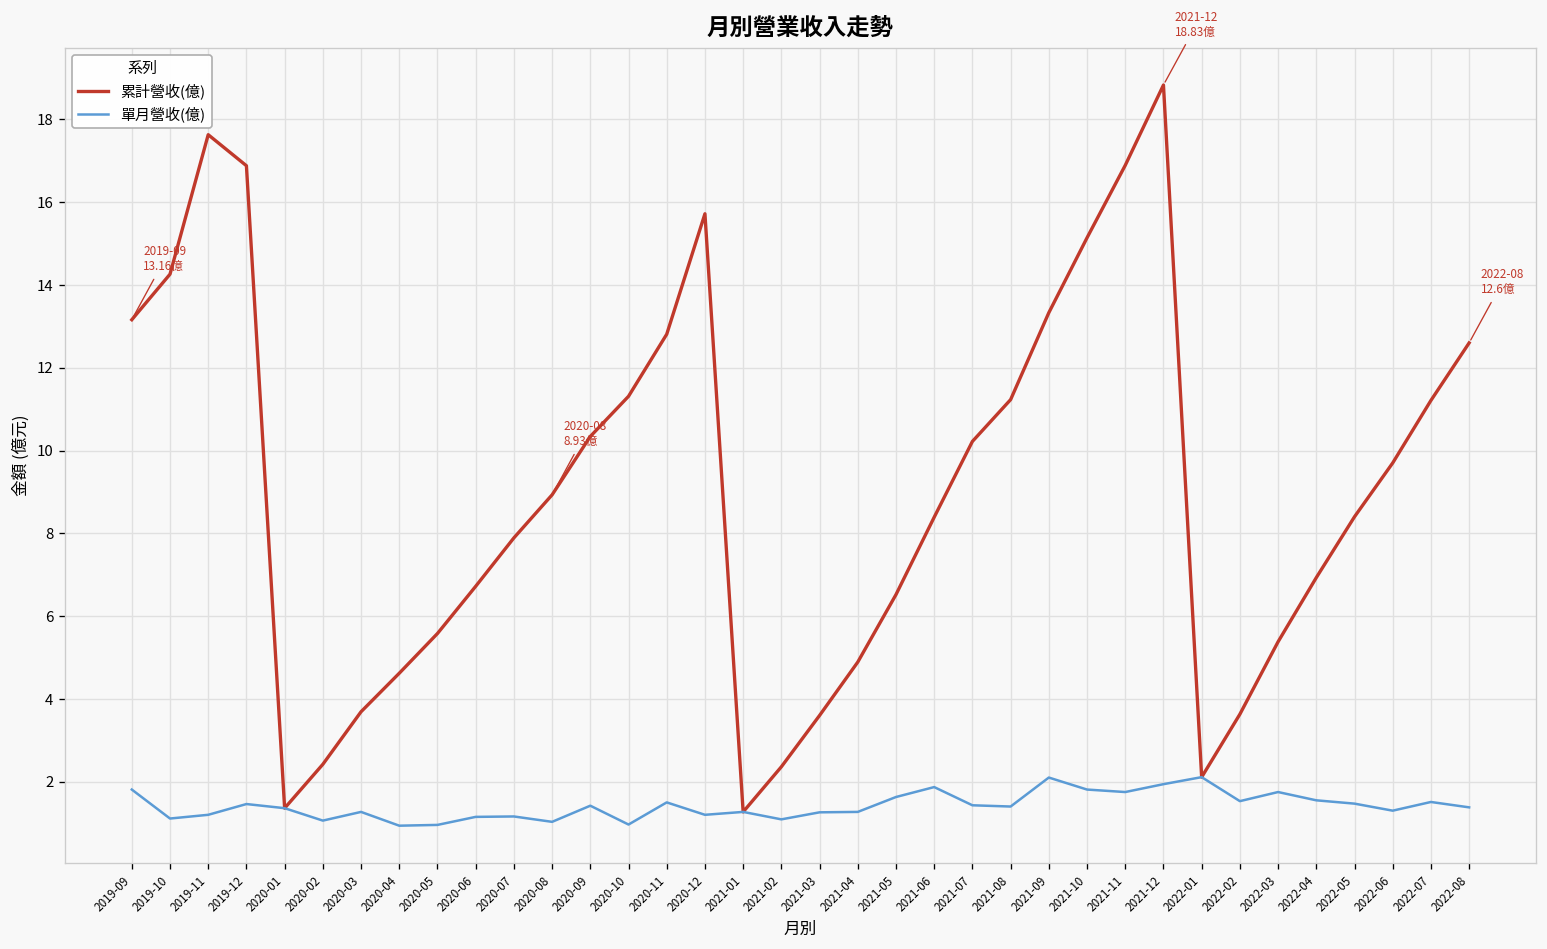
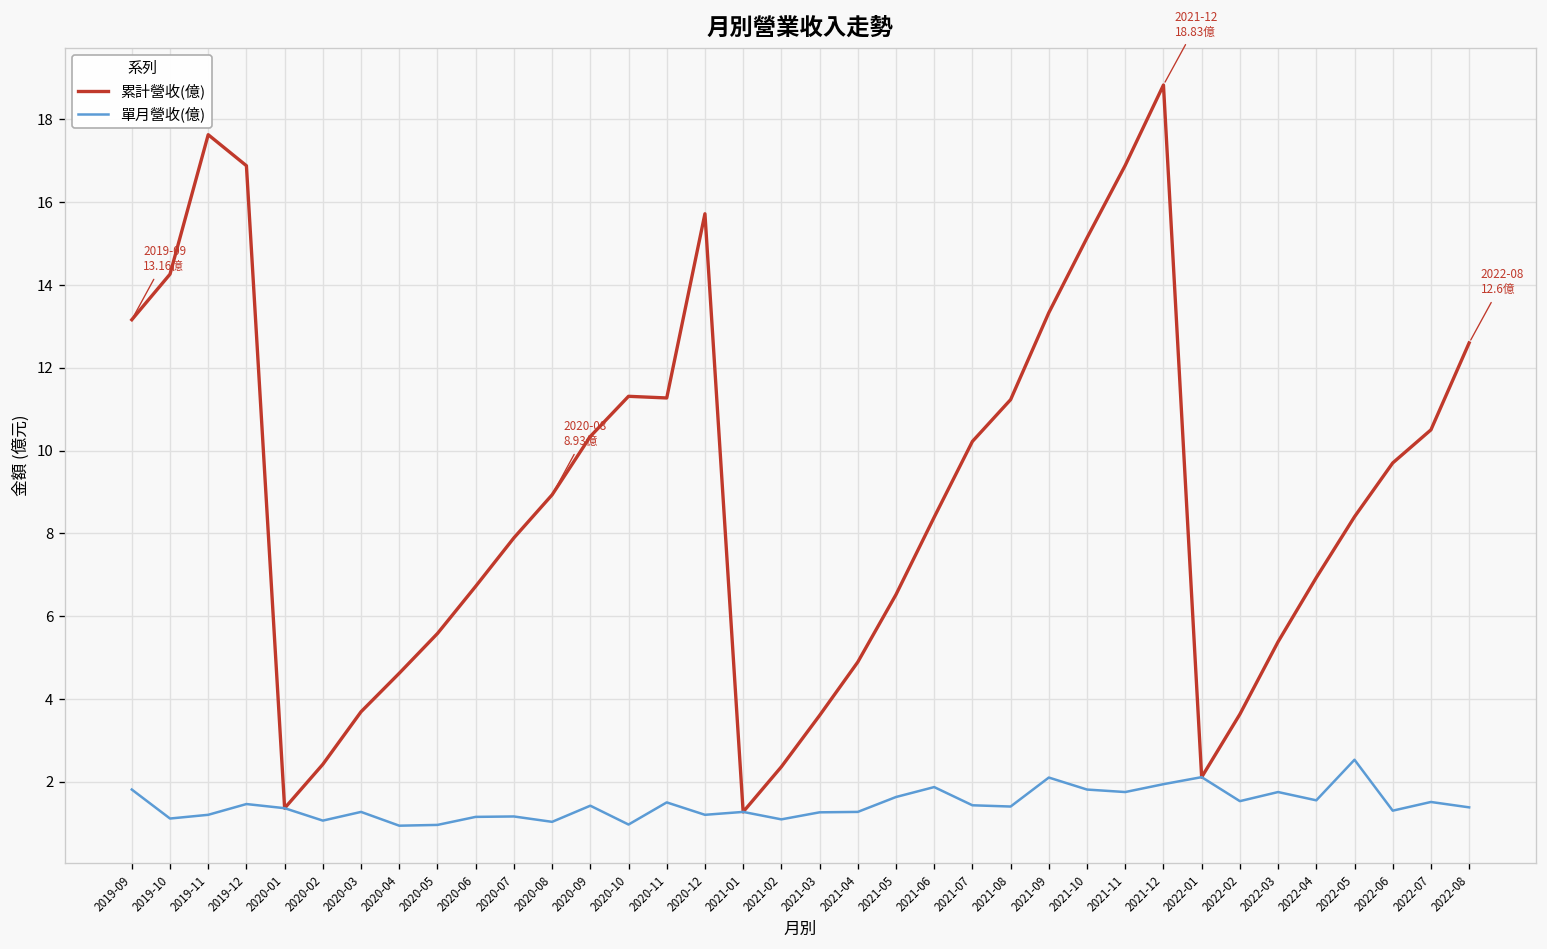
累計營收(億), 2020-11: 12.8 -> 11.3
單月營收(億), 2022-05: 1.5 -> 2.5
累計營收(億), 2022-07: 11.2 -> 10.5
